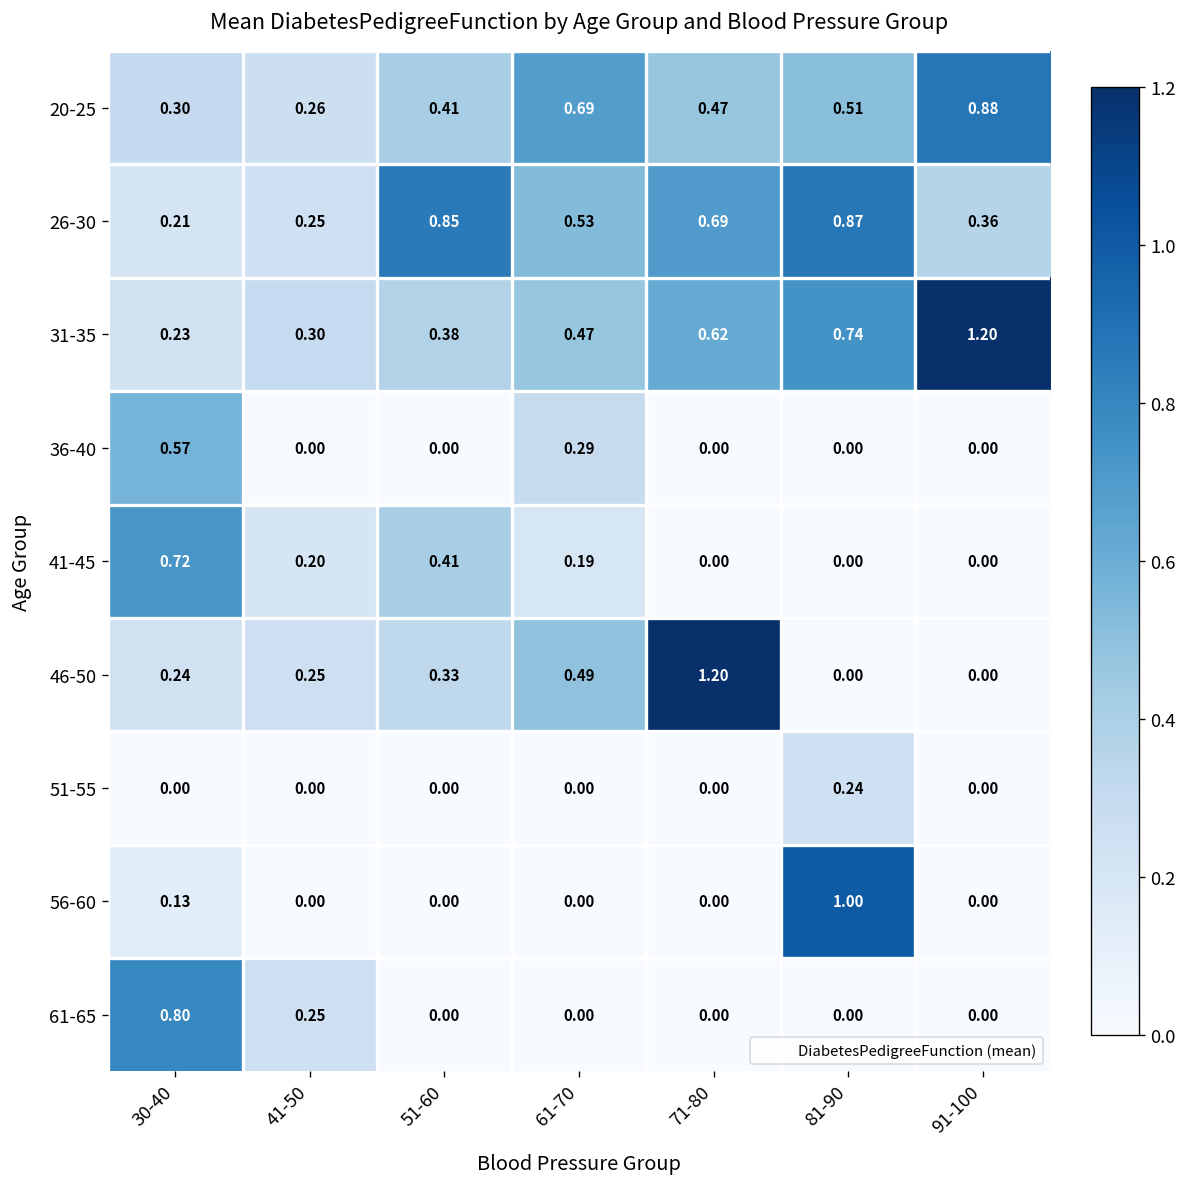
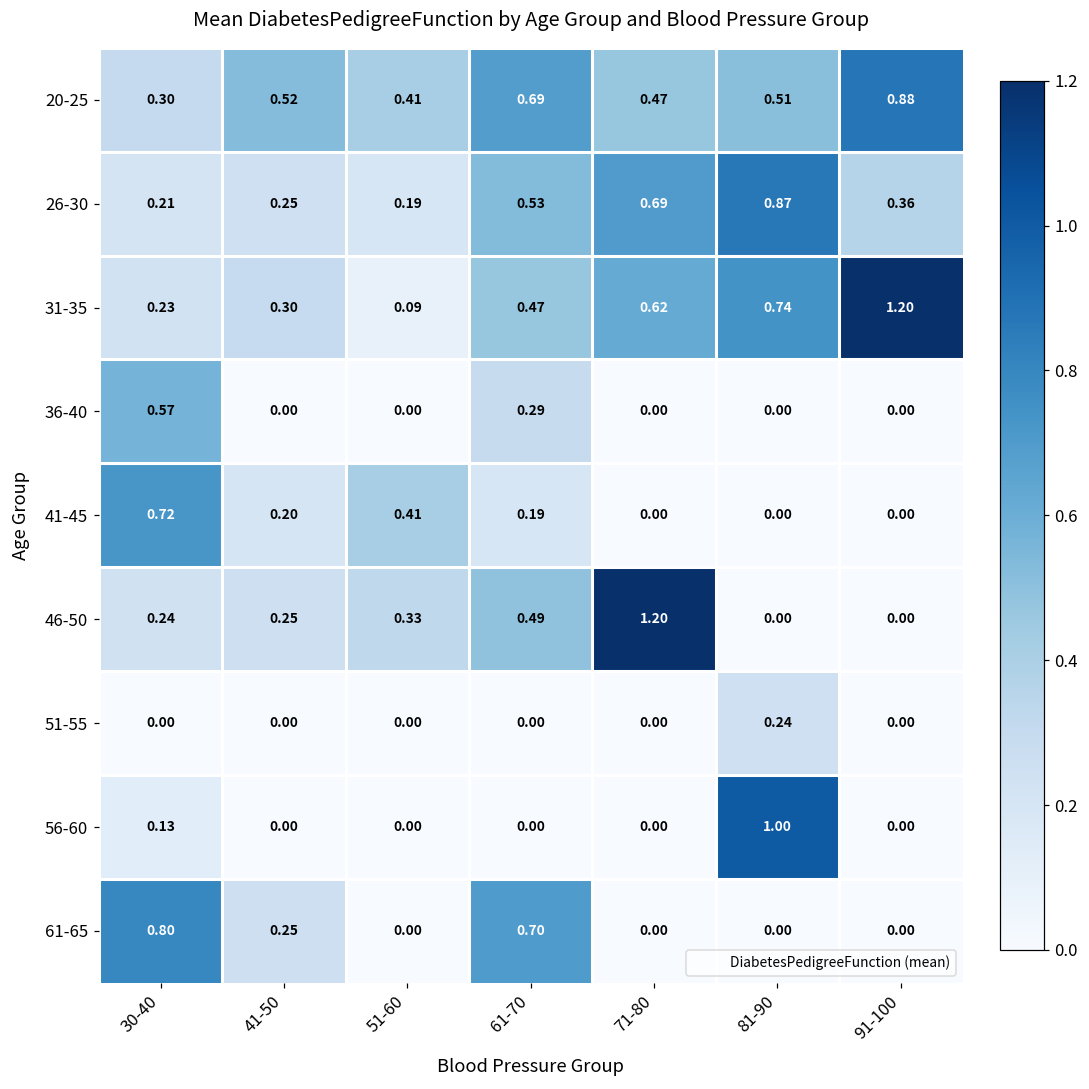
20-25, 41-50: 0.26 -> 0.52
26-30, 51-60: 0.85 -> 0.19
31-35, 51-60: 0.38 -> 0.09
61-65, 61-70: 0.00 -> 0.70
